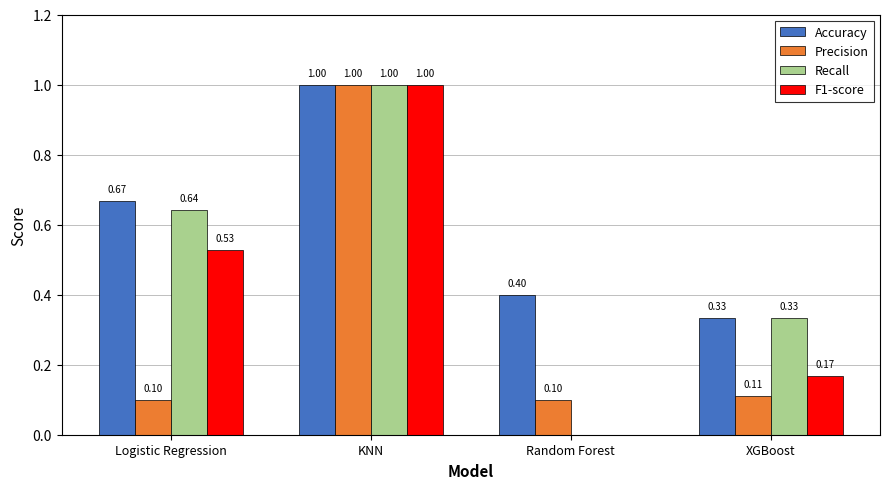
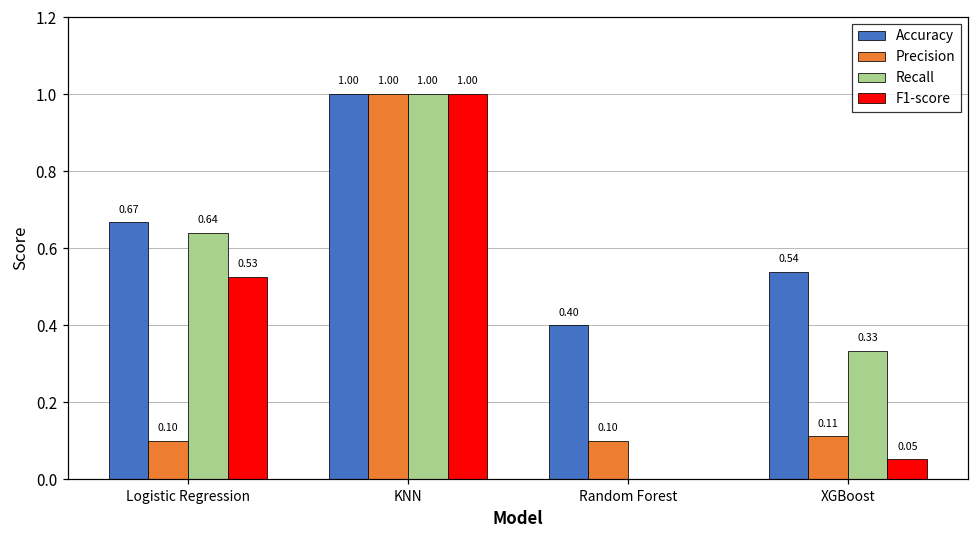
Accuracy, XGBoost: 0.33 -> 0.54
F1-score, XGBoost: 0.17 -> 0.05
